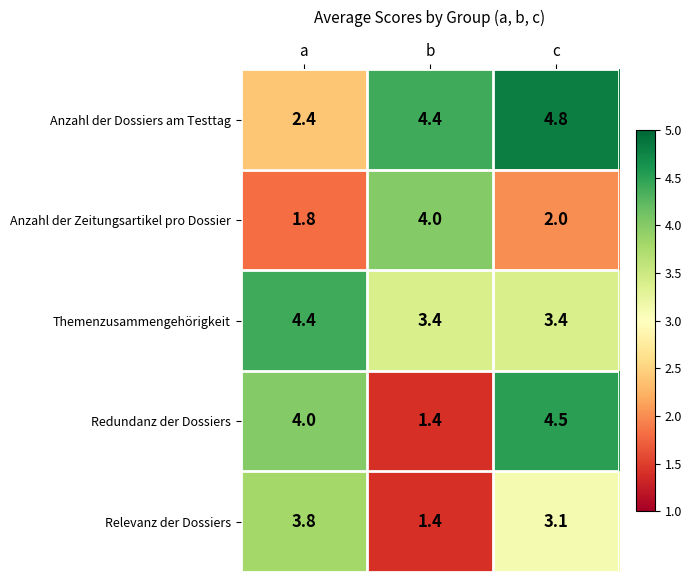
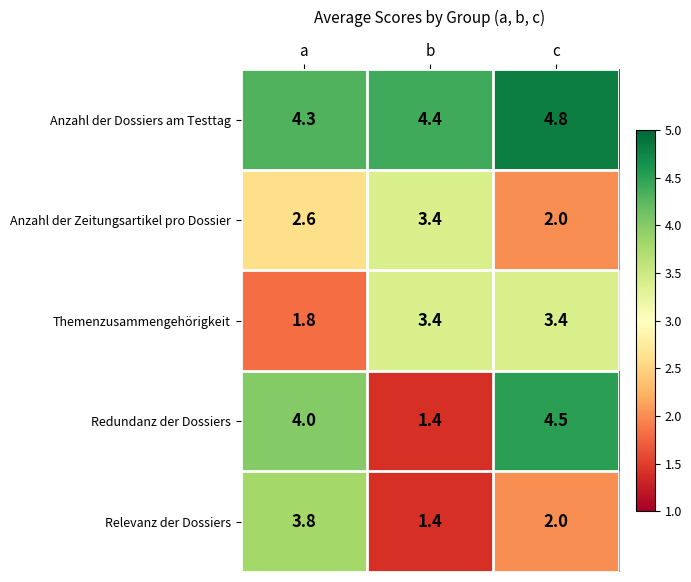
Anzahl der Dossiers am Testtag, a: 2.4 -> 4.3
Anzahl der Zeitungsartikel pro Dossier, a: 1.8 -> 2.6
Anzahl der Zeitungsartikel pro Dossier, b: 4.0 -> 3.4
Themenzusammengehörigkeit, a: 4.4 -> 1.8
Relevanz der Dossiers, c: 3.1 -> 2.0
